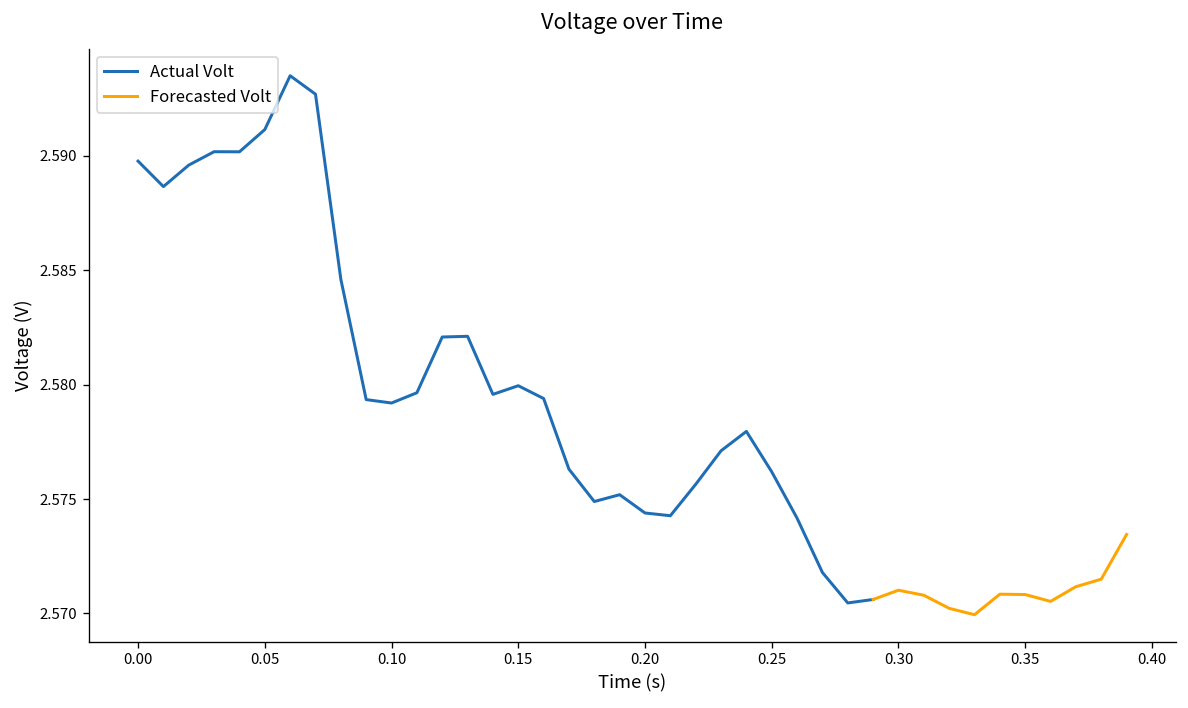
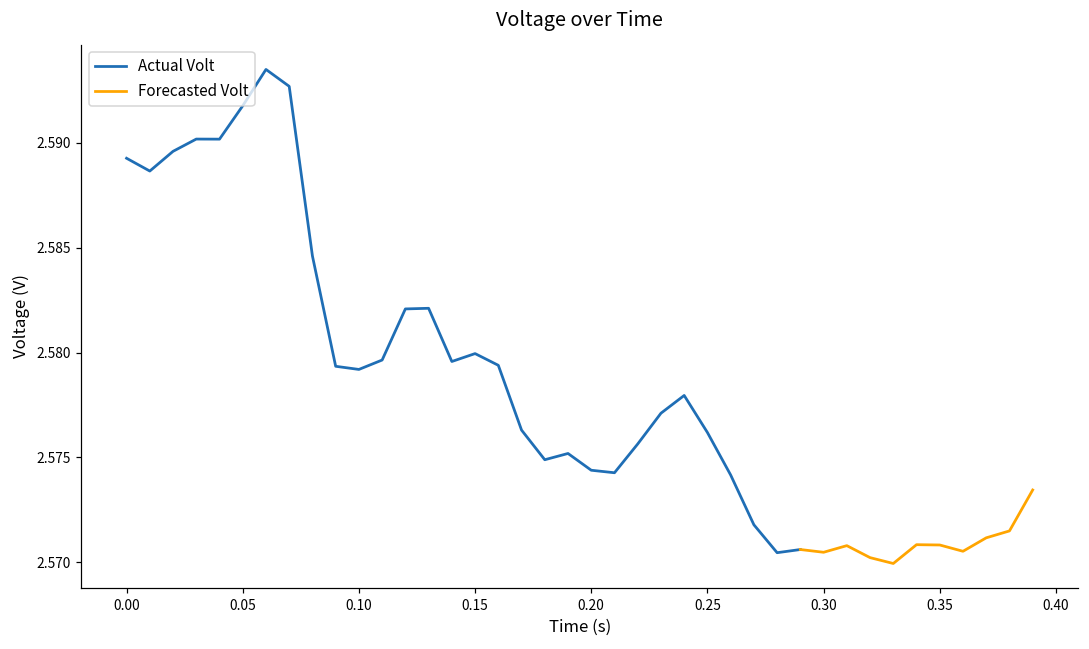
Actual Volt, 0.00: 2.5898 -> 2.5893
Actual Volt, 0.05: 2.5911 -> 2.5918
Forecasted Volt, 0.30: 2.5710 -> 2.5705
